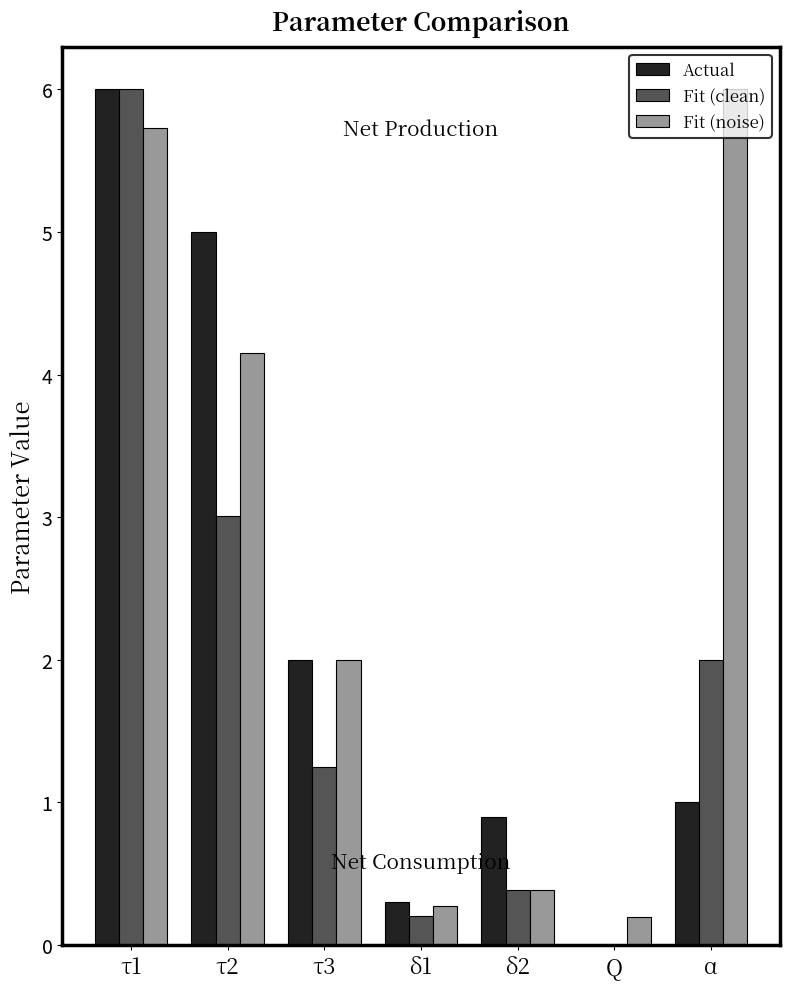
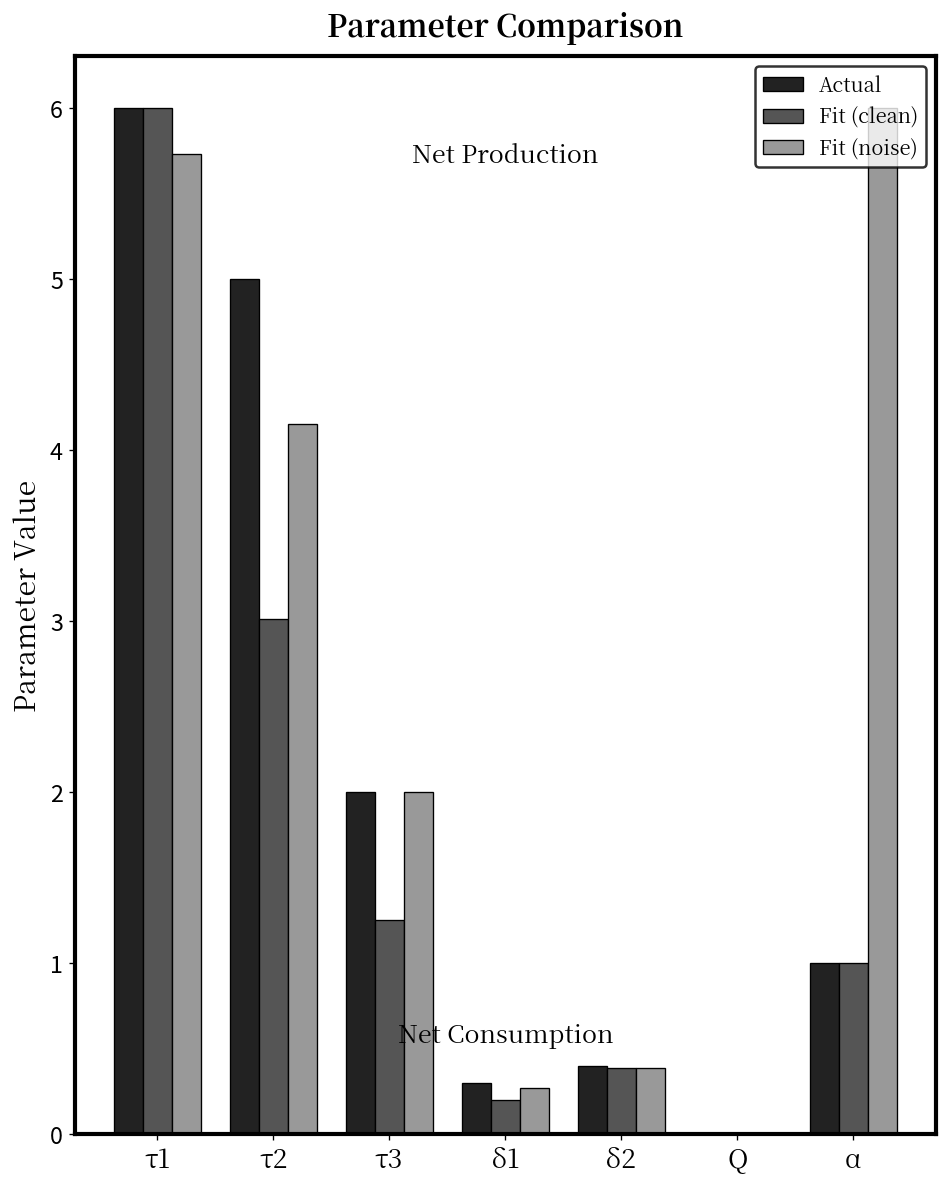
Actual, δ2: 0.9 -> 0.4
Fit (noise), Q: 0.20 -> 0.00
Fit (clean), α: 2 -> 1
